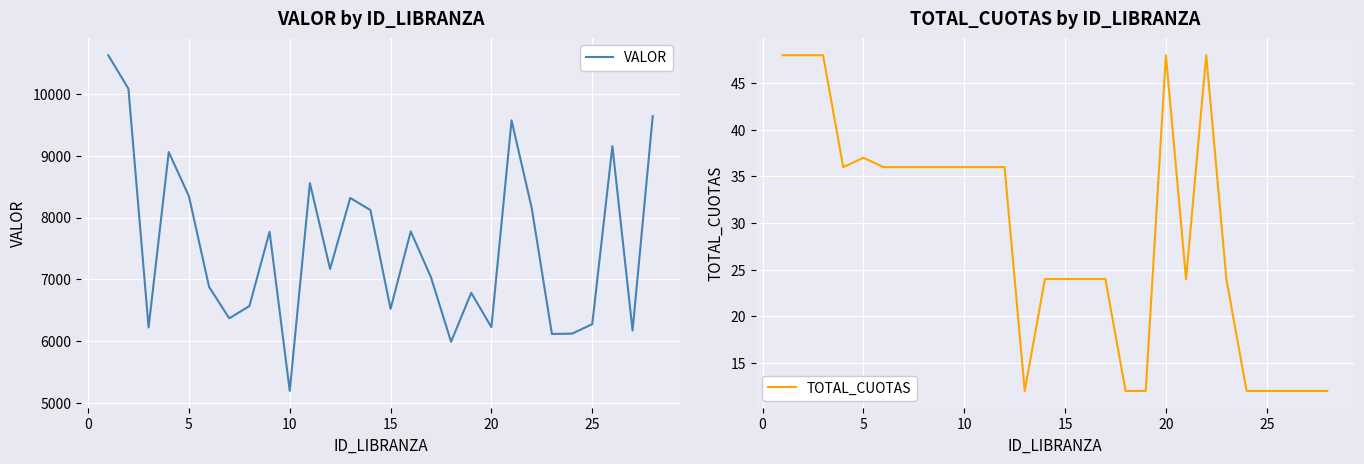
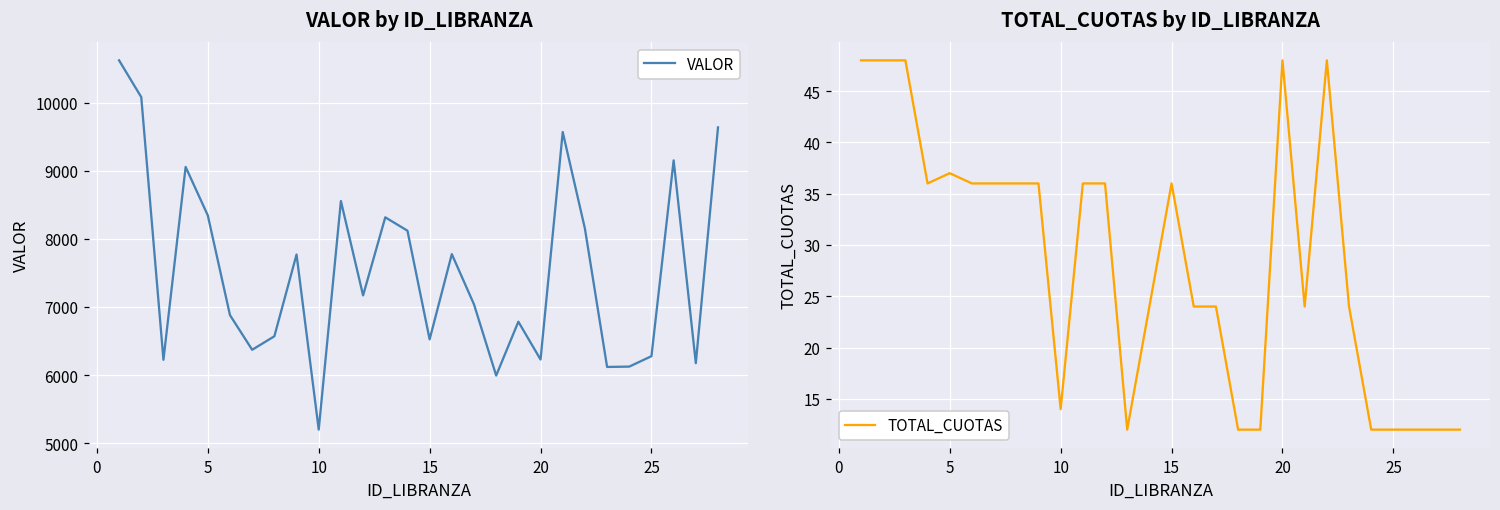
TOTAL_CUOTAS by ID_LIBRANZA, 10: 36 -> 14
TOTAL_CUOTAS by ID_LIBRANZA, 15: 24 -> 36
